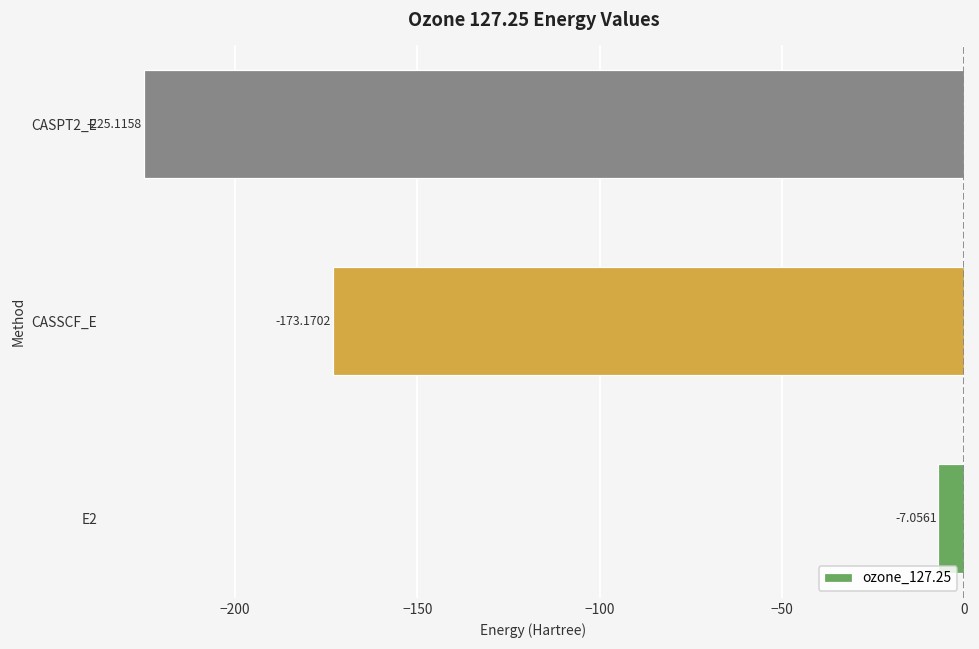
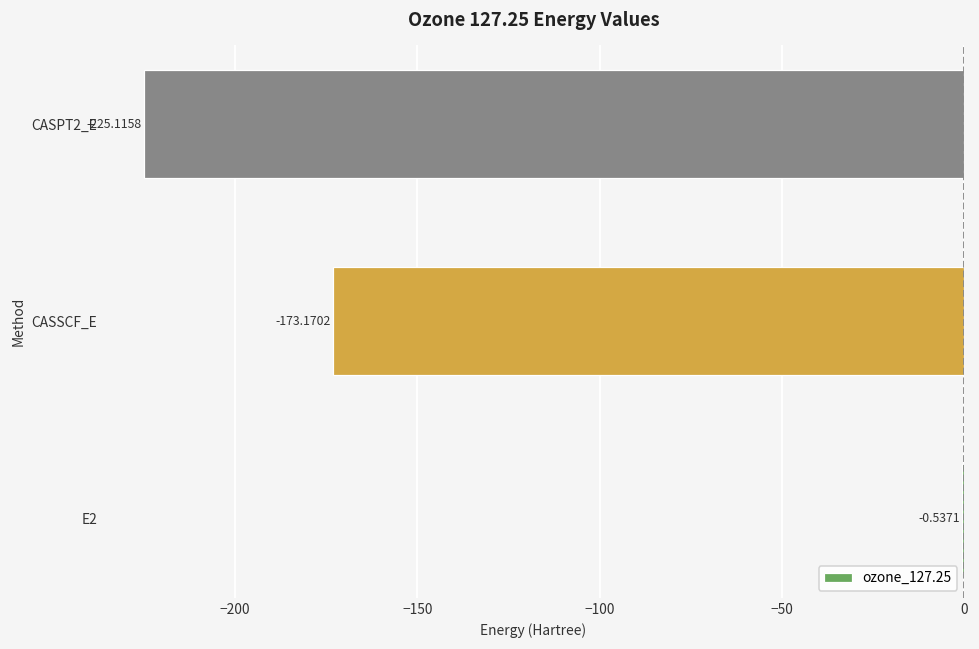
E2: -7.0561 -> -0.5371
